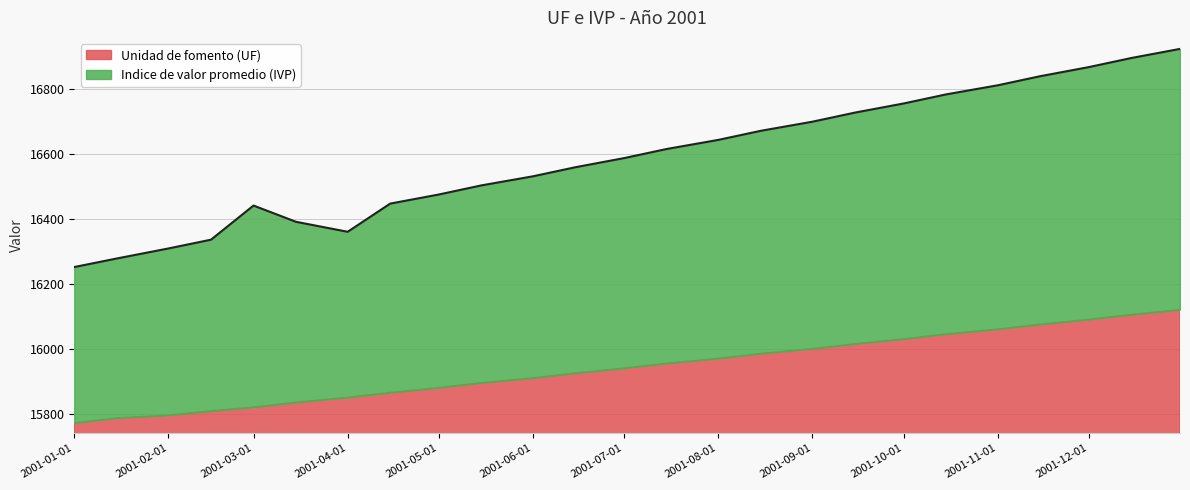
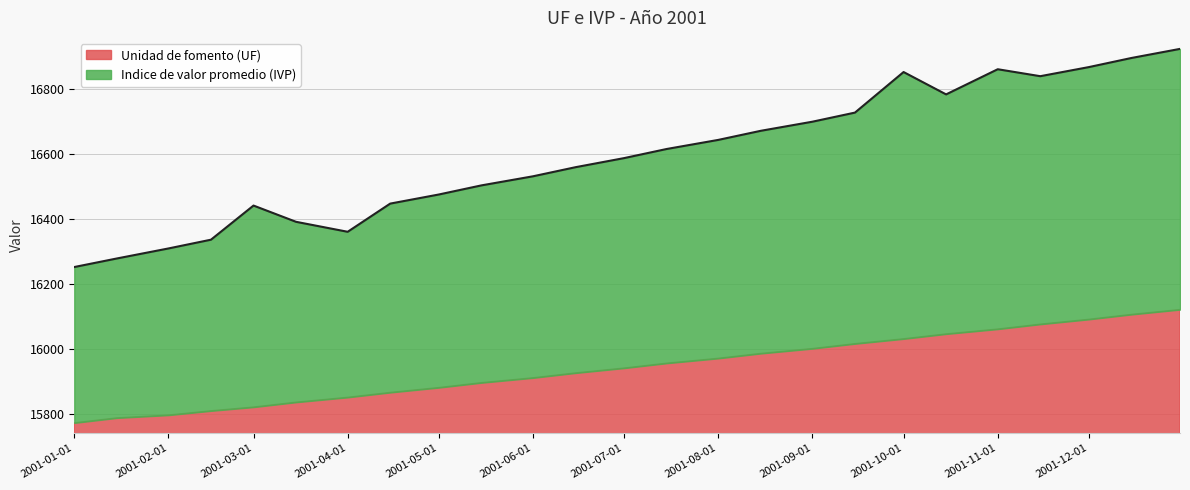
Indice de valor promedio (IVP), 2001-10-01: 16750 -> 16850
Indice de valor promedio (IVP), 2001-11-01: 16810 -> 16860
